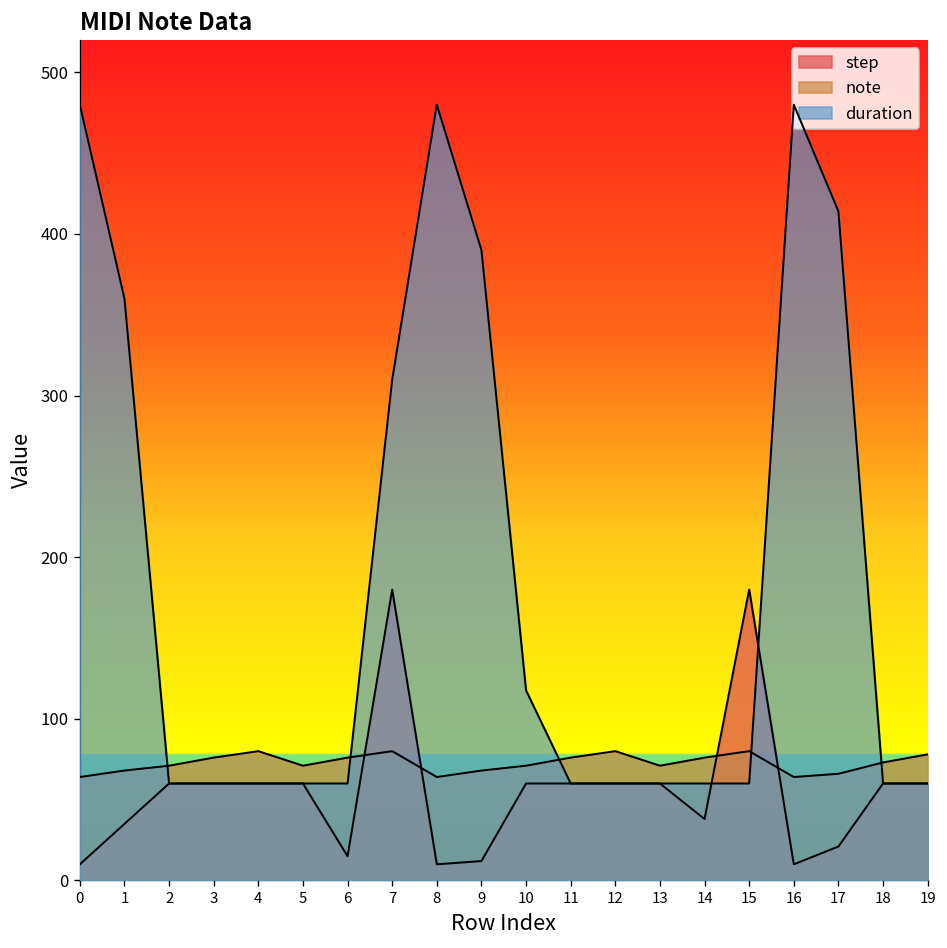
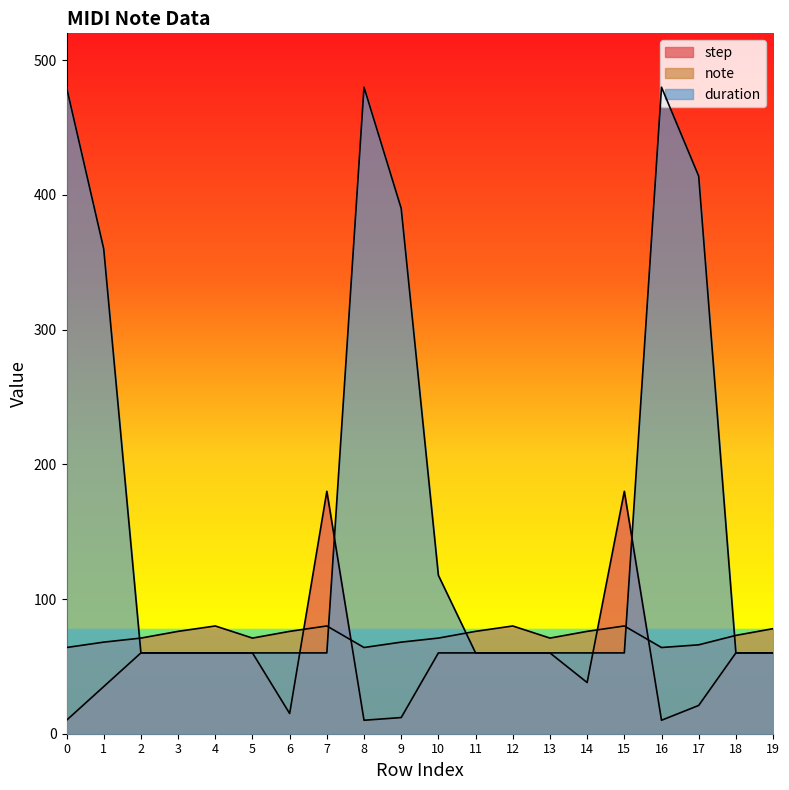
duration, 7: 310 -> 60
